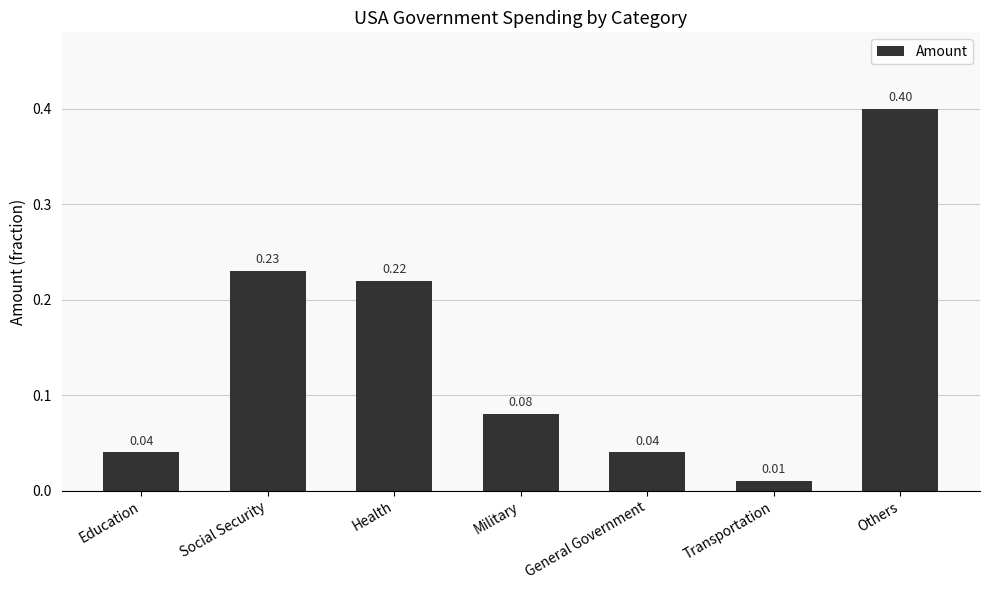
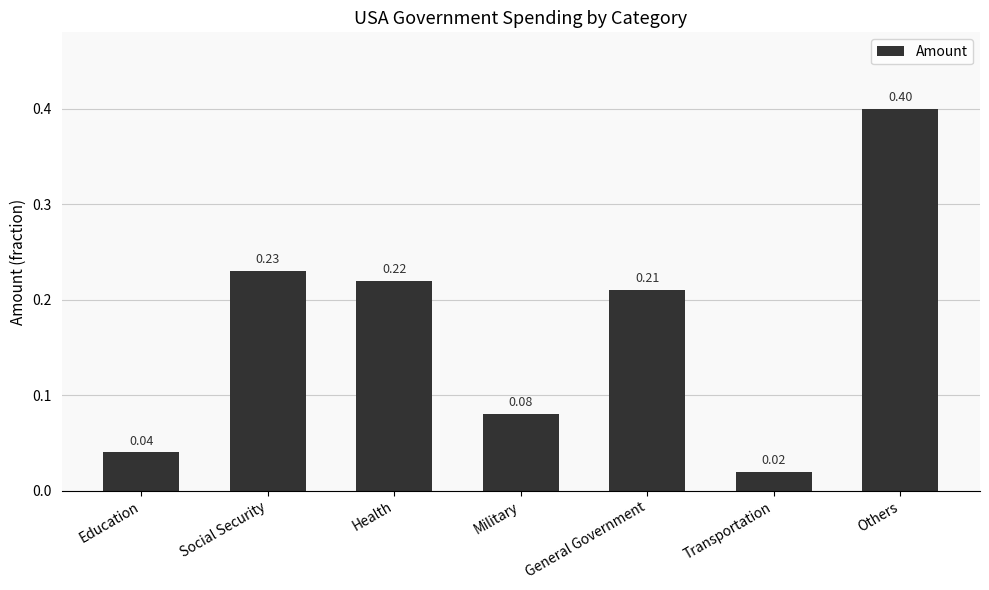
General Government: 0.04 -> 0.21
Transportation: 0.01 -> 0.02
